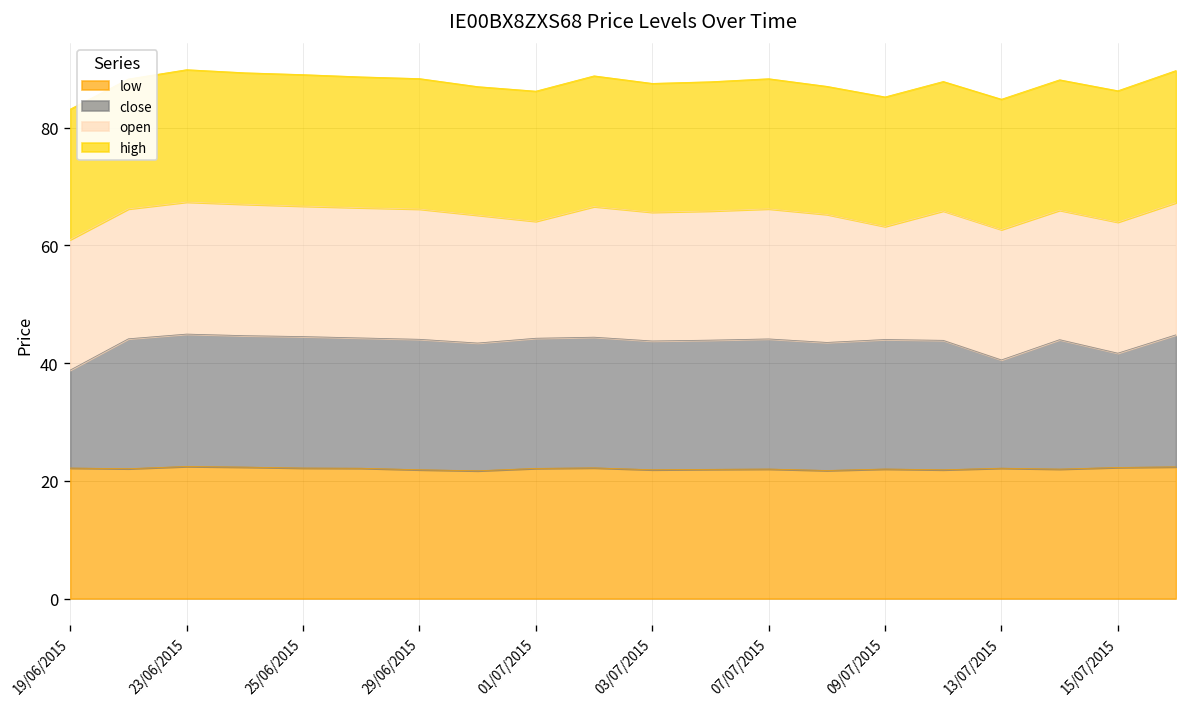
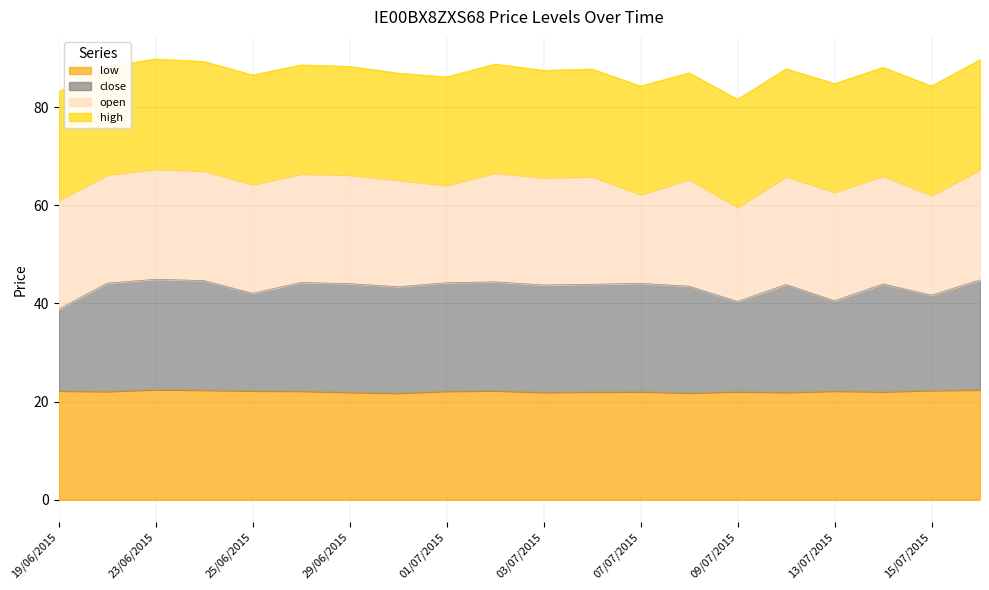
close, 25/06/2015: 22 -> 20
open, 07/07/2015: 22 -> 18
close, 09/07/2015: 22 -> 18
open, 15/07/2015: 22 -> 20
